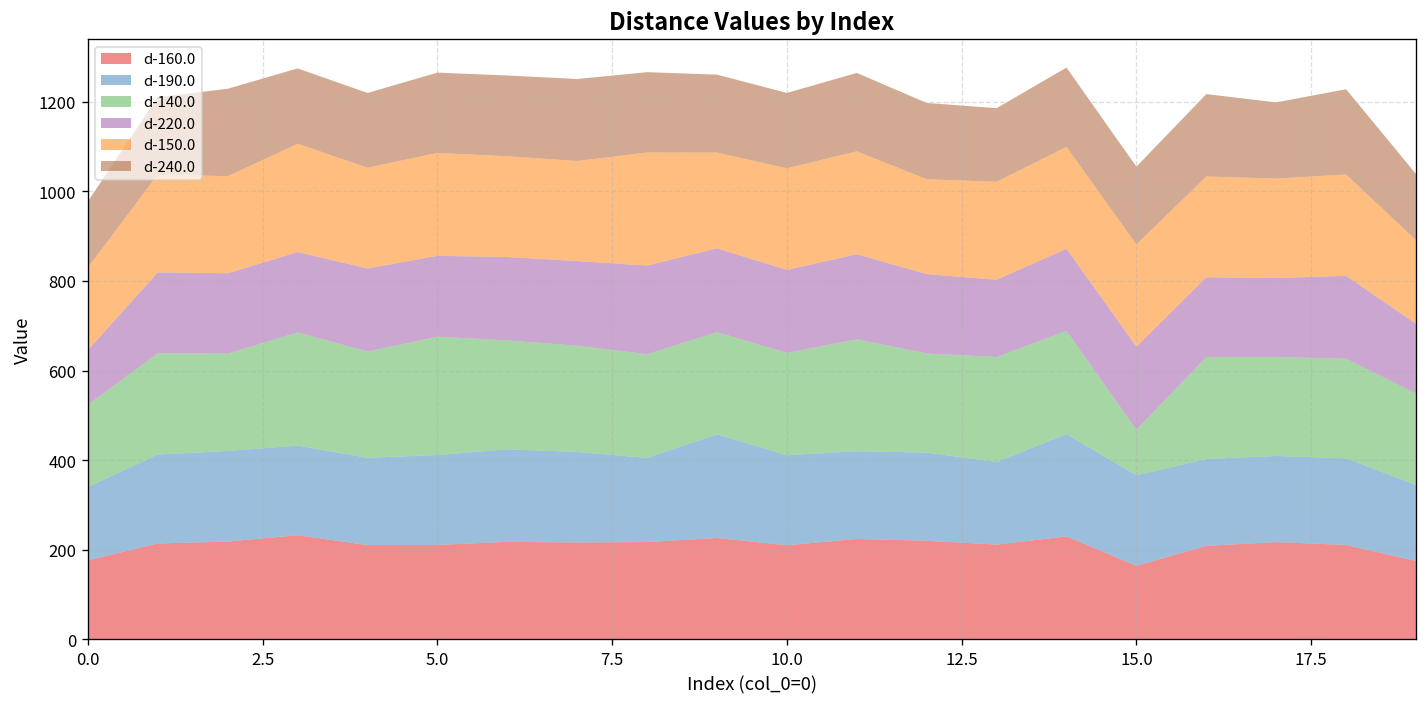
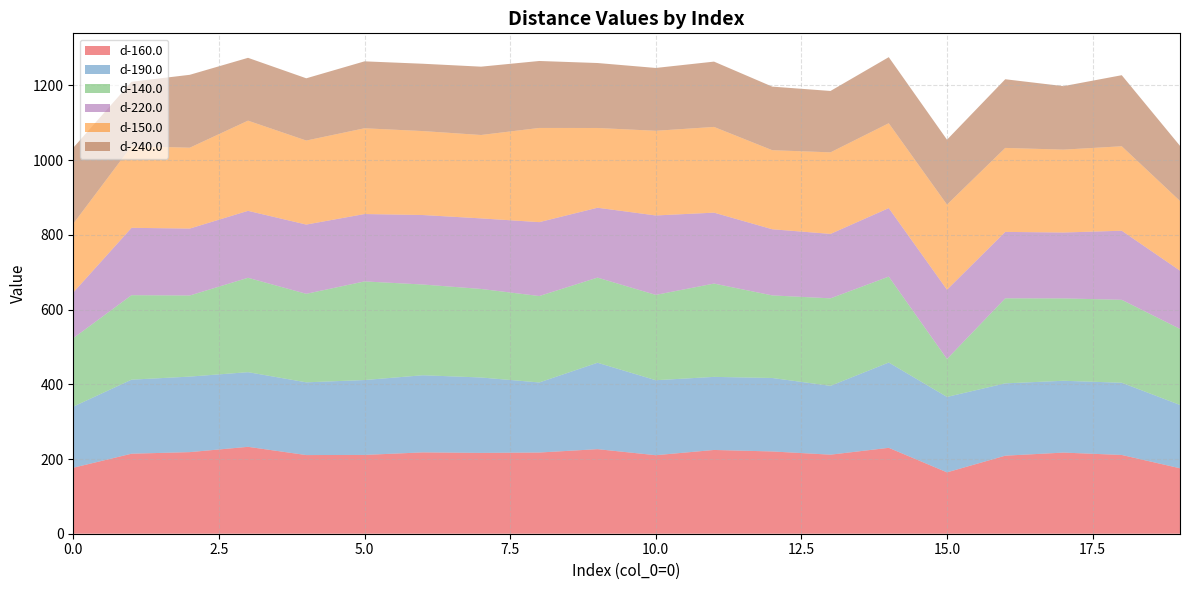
d-240.0, 0.0: 150 -> 200
d-220.0, 10.0: 190 -> 210
